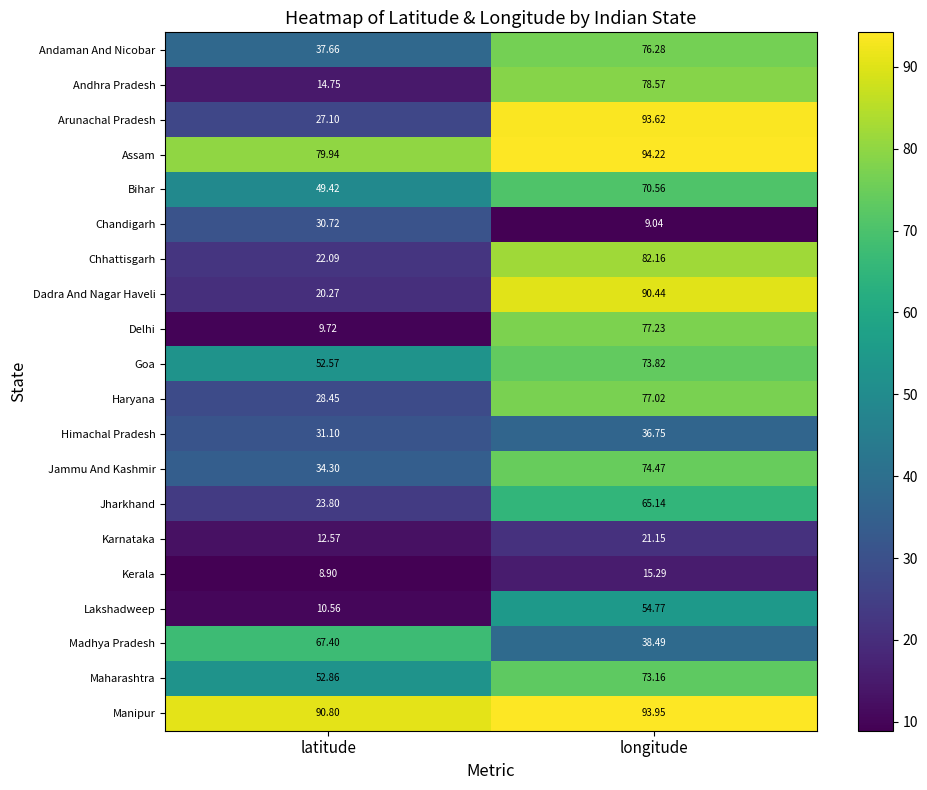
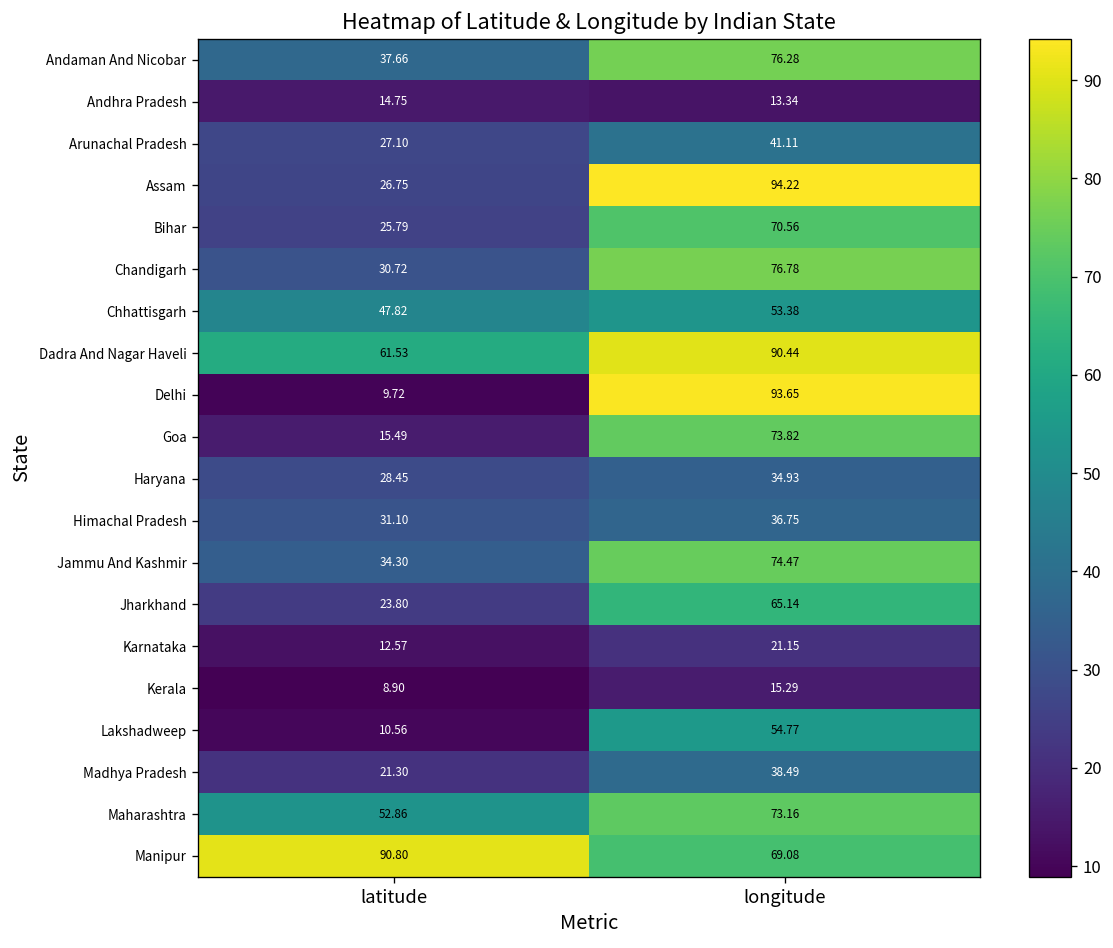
Andhra Pradesh, longitude: 78.57 -> 13.34
Arunachal Pradesh, longitude: 93.62 -> 41.11
Assam, latitude: 79.94 -> 26.75
Bihar, latitude: 49.42 -> 25.79
Chandigarh, longitude: 9.04 -> 76.78
Chhattisgarh, latitude: 22.09 -> 47.82
Chhattisgarh, longitude: 82.16 -> 53.38
Dadra And Nagar Haveli, latitude: 20.27 -> 61.53
Delhi, longitude: 77.23 -> 93.65
Goa, latitude: 52.57 -> 15.49
Haryana, longitude: 77.02 -> 34.93
Madhya Pradesh, latitude: 67.40 -> 21.30
Manipur, longitude: 93.95 -> 69.08
